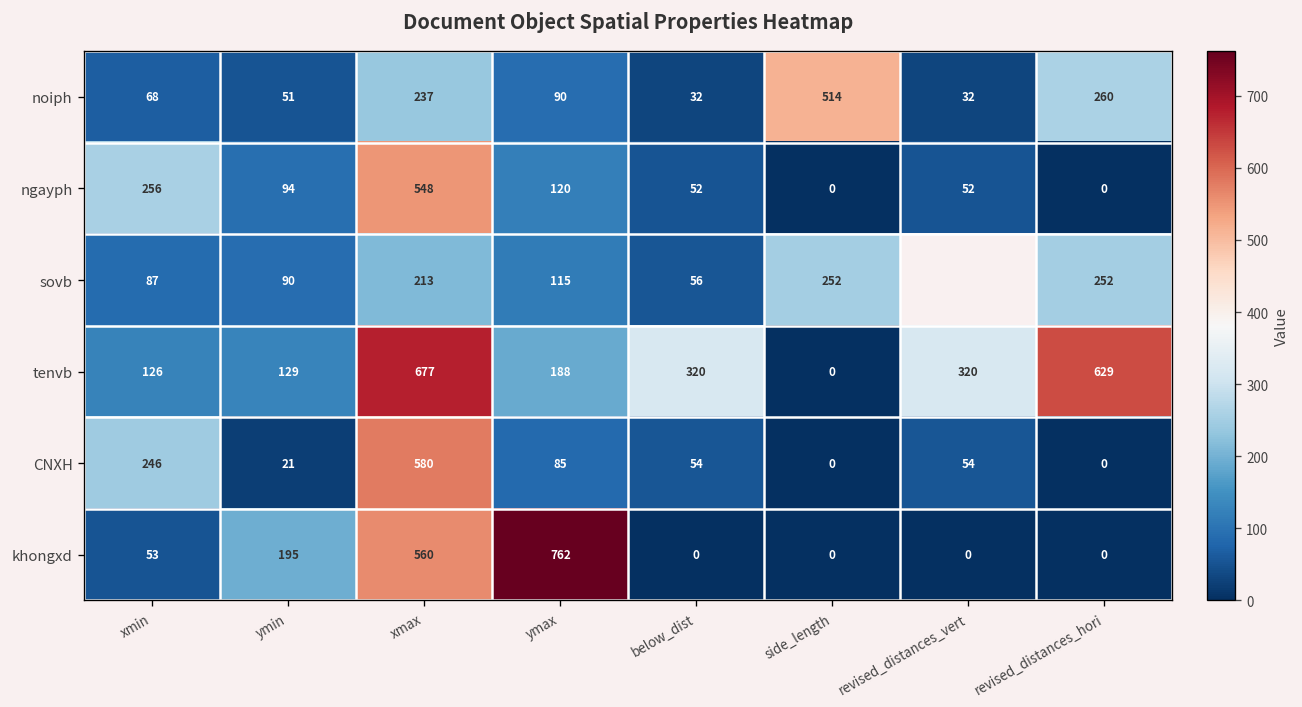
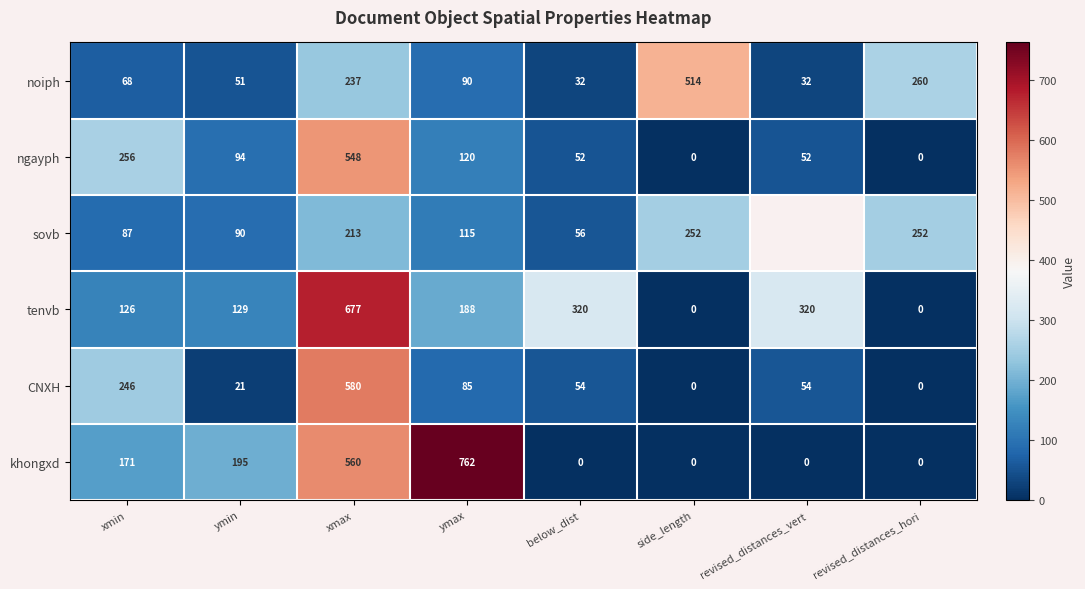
tenvb, revised_distances_hori: 629 -> 0
khongxd, xmin: 53 -> 171
